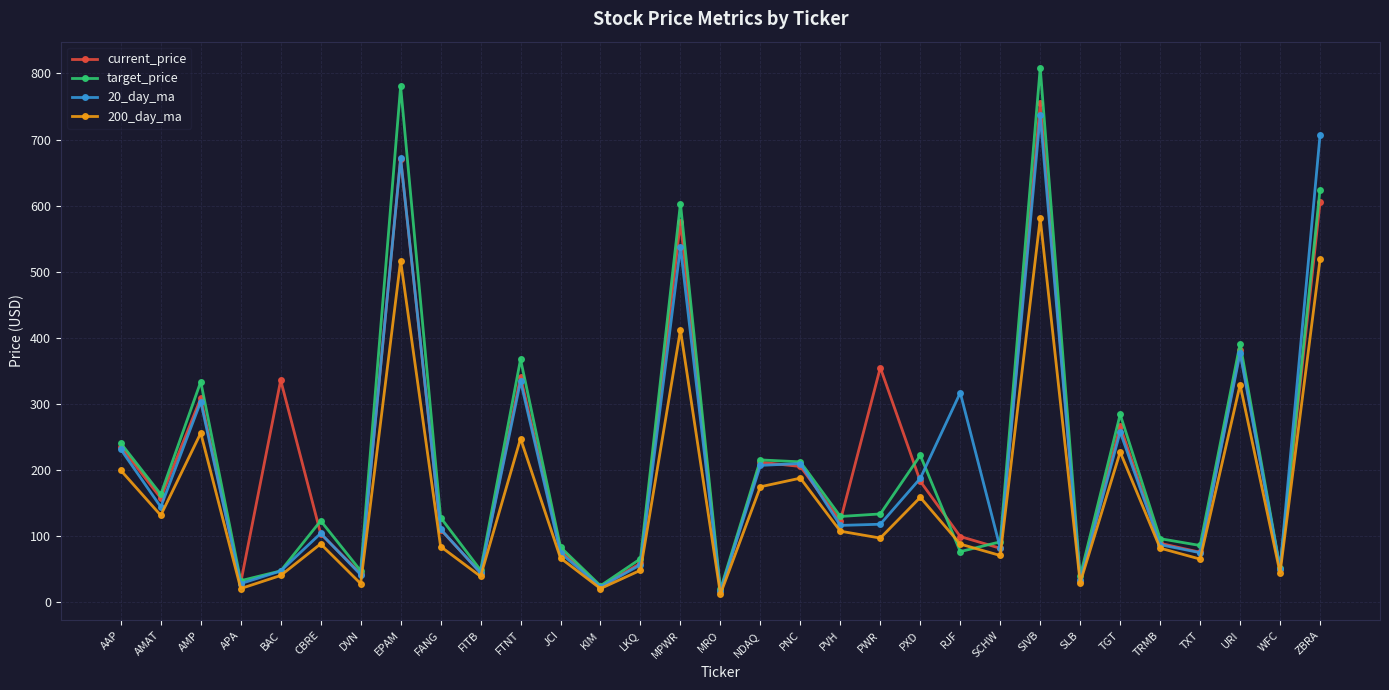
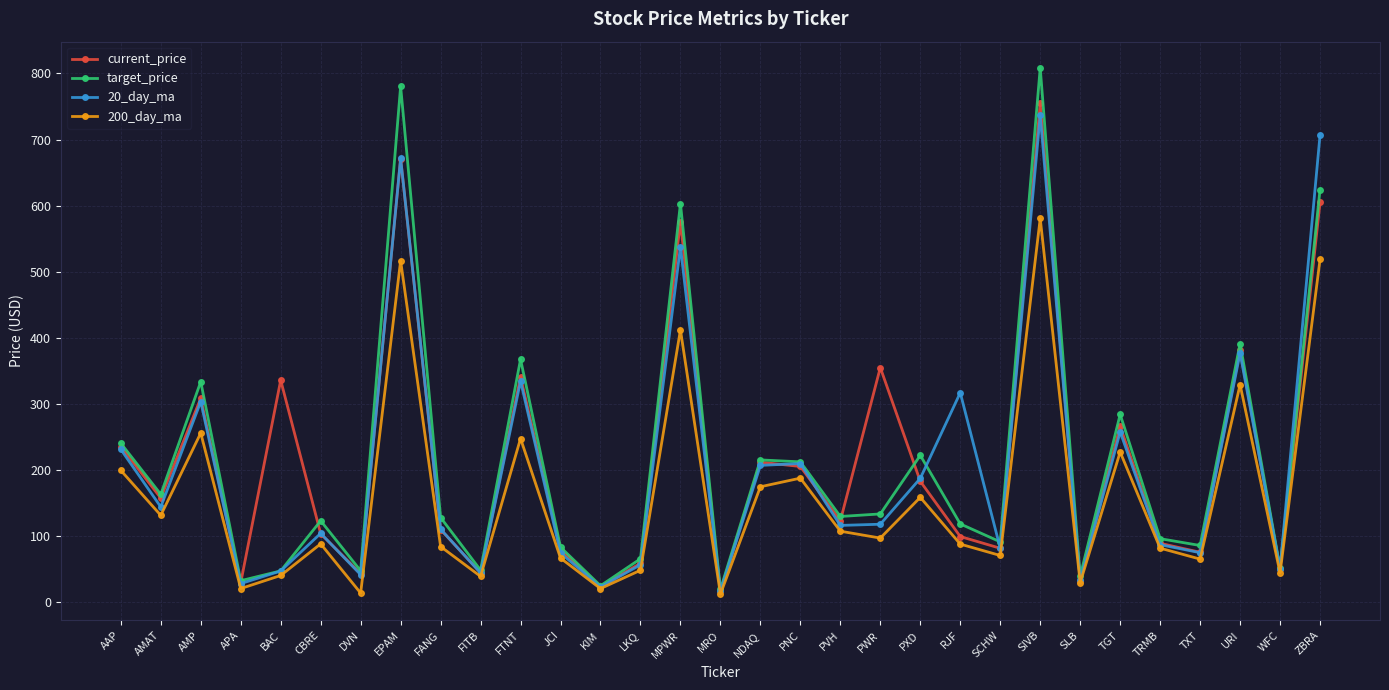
200_day_ma, DVN: 30 -> 10
target_price, RJF: 80 -> 120
